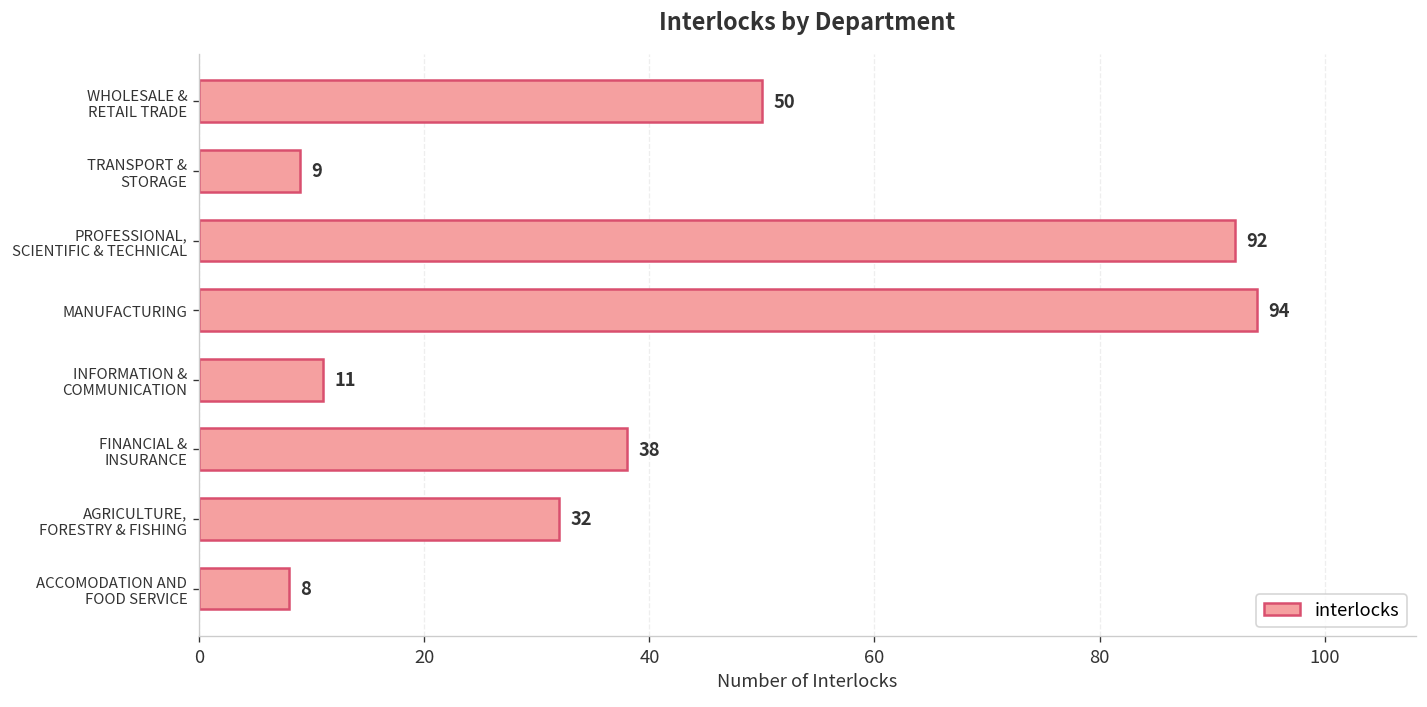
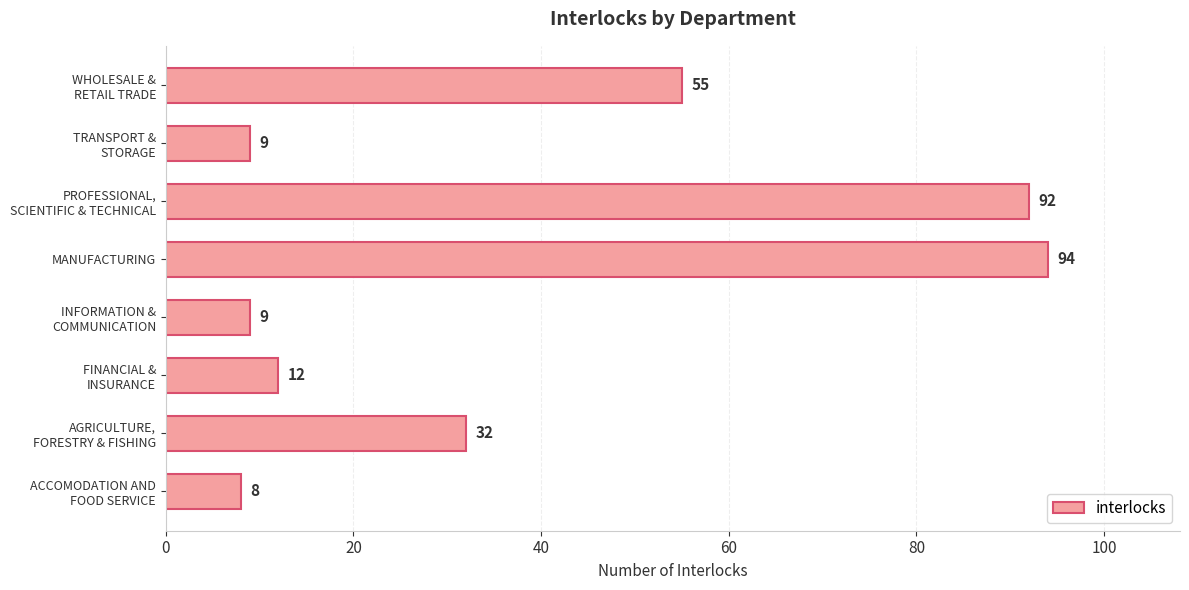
WHOLESALE & RETAIL TRADE: 50 -> 55
INFORMATION & COMMUNICATION: 11 -> 9
FINANCIAL & INSURANCE: 38 -> 12
